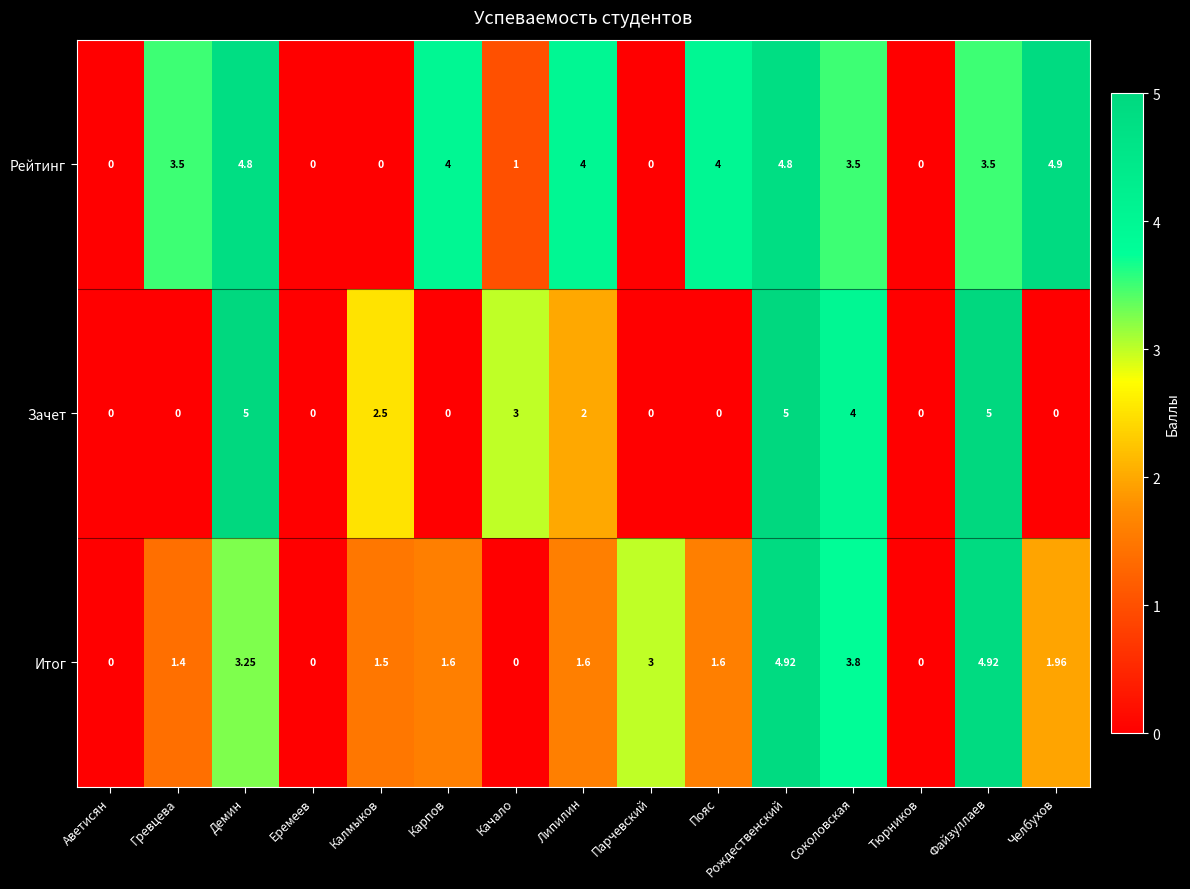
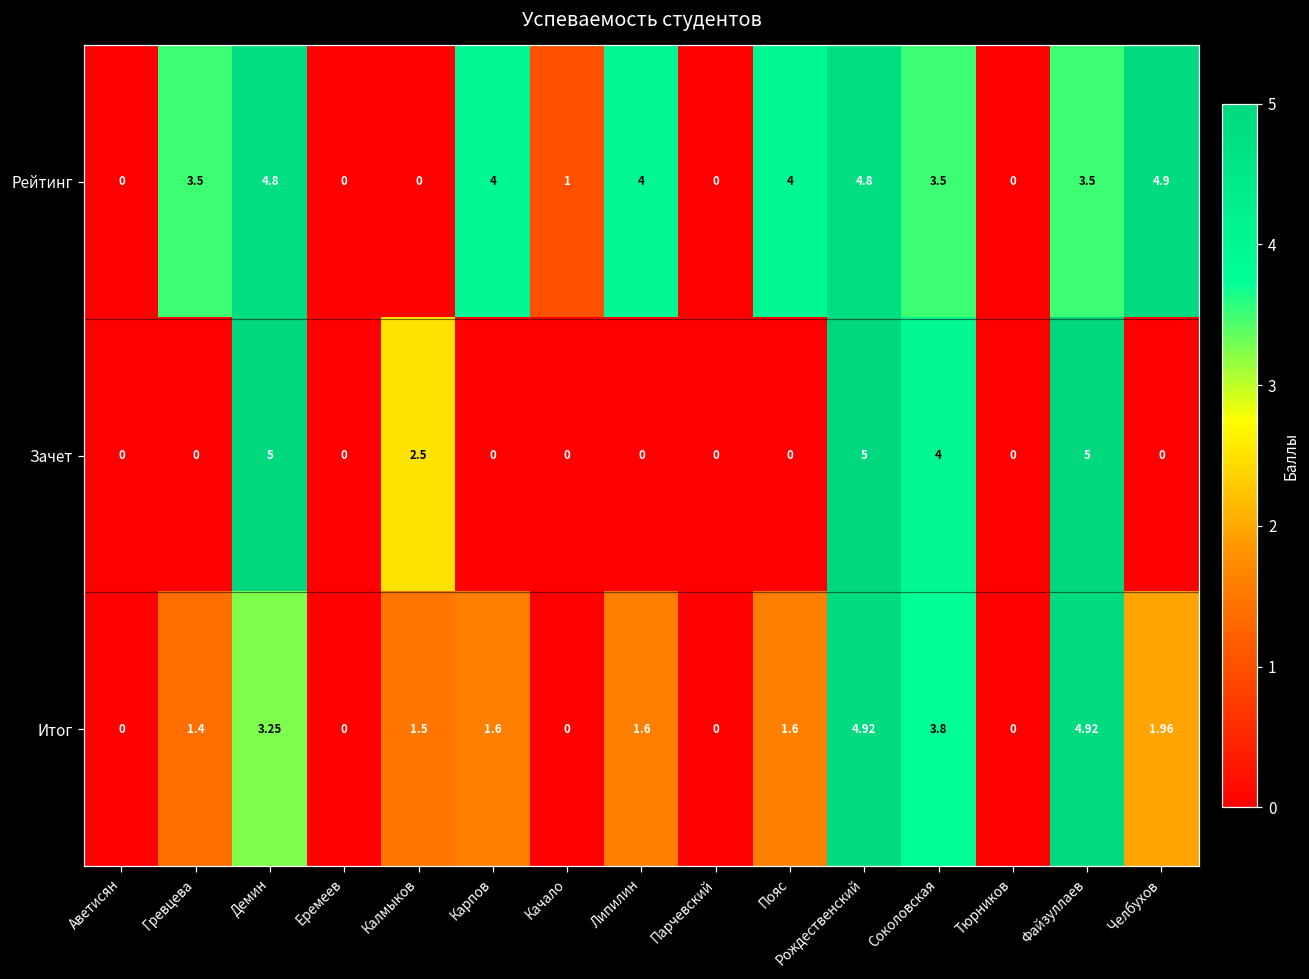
Зачет, Качало: 3 -> 0
Зачет, Липилин: 2 -> 0
Итог, Парчевский: 3 -> 0
